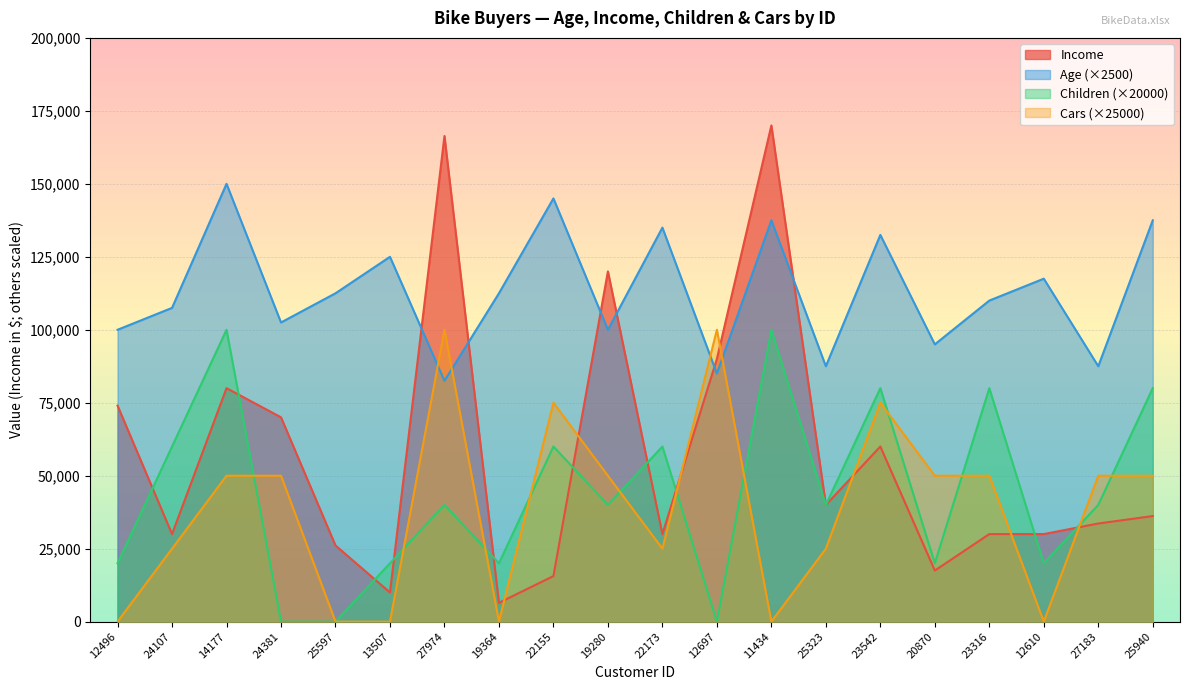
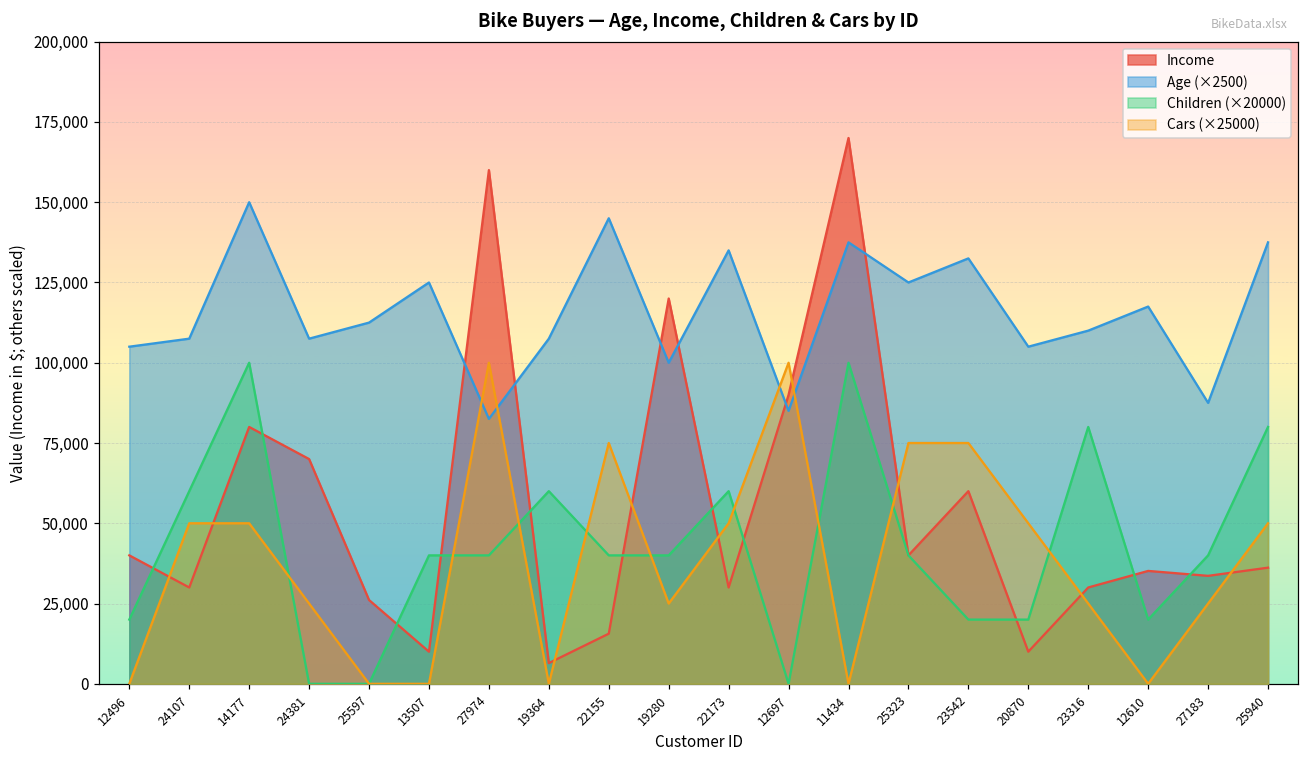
Income, 12496: 74,000 -> 40,000
Age (×2500), 12496: 100,000 -> 105,000
Cars (×25000), 24107: 25,000 -> 50,000
Age (×2500), 24381: 103,000 -> 108,000
Cars (×25000), 24381: 50,000 -> 25,000
Children (×20000), 13507: 20,000 -> 40,000
Income, 27974: 166,000 -> 160,000
Age (×2500), 19364: 113,000 -> 108,000
Children (×20000), 19364: 20,000 -> 60,000
Children (×20000), 22155: 60,000 -> 40,000
Cars (×25000), 19280: 50,000 -> 25,000
Cars (×25000), 22173: 25,000 -> 50,000
Age (×2500), 25323: 88,000 -> 125,000
Cars (×25000), 25323: 25,000 -> 75,000
Children (×20000), 23542: 80,000 -> 20,000
Income, 20870: 18,000 -> 10,000
Age (×2500), 20870: 95,000 -> 105,000
Cars (×25000), 23316: 50,000 -> 25,000
Income, 12610: 30,000 -> 35,000
Cars (×25000), 27183: 50,000 -> 25,000
